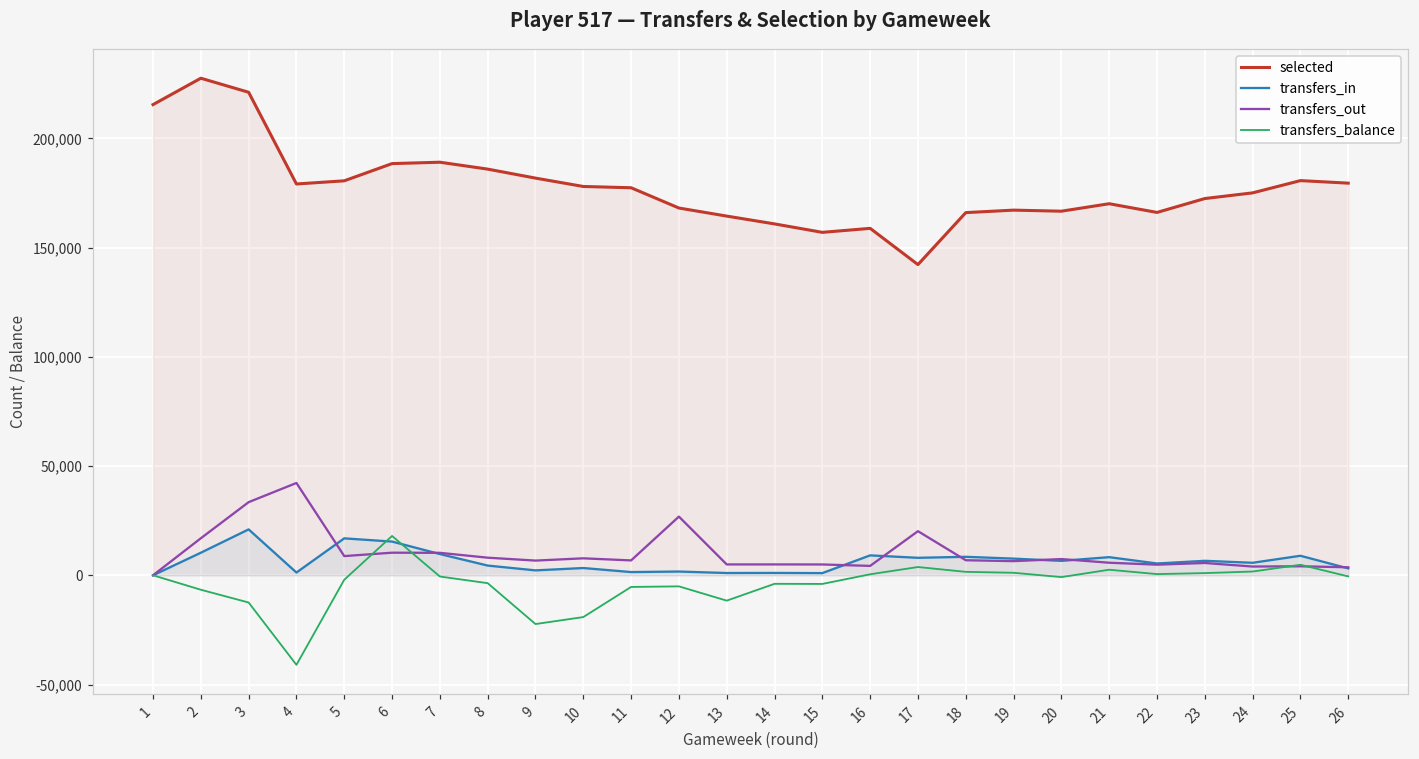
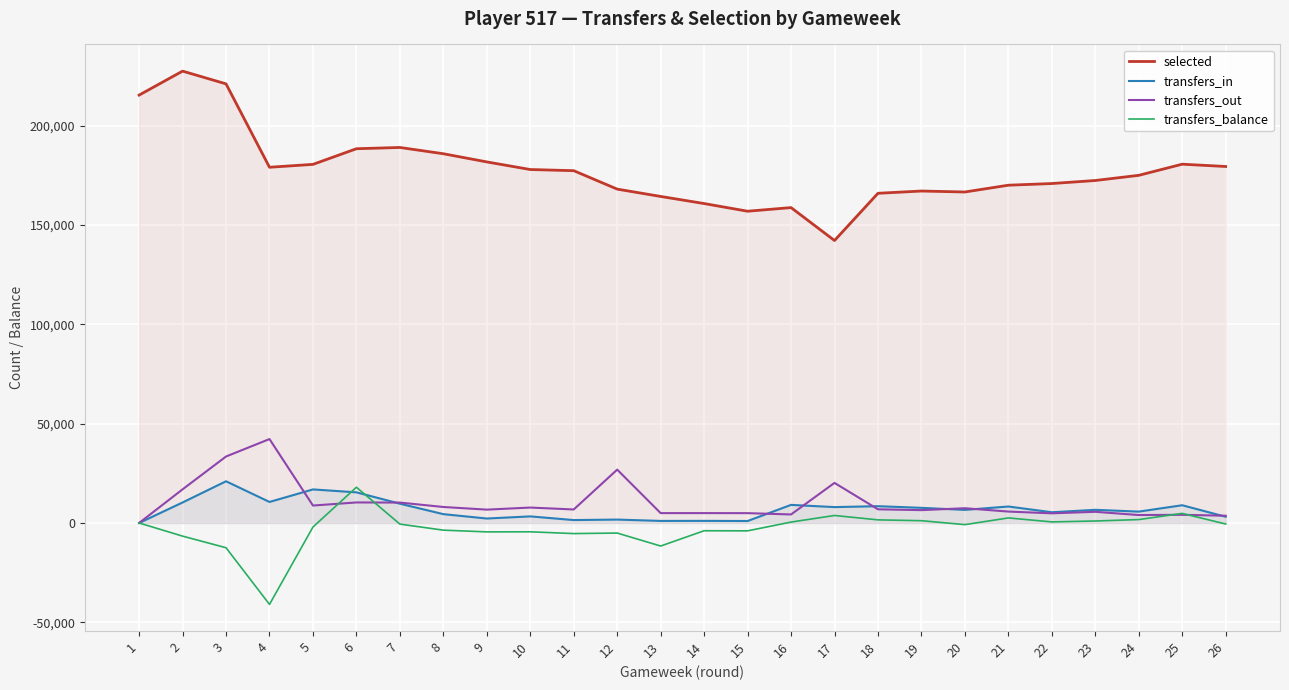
transfers_in, 4: 1,000 -> 11,000
transfers_balance, 9: -22,000 -> -4,000
transfers_balance, 10: -19,000 -> -4,000
selected, 22: 166,000 -> 171,000
